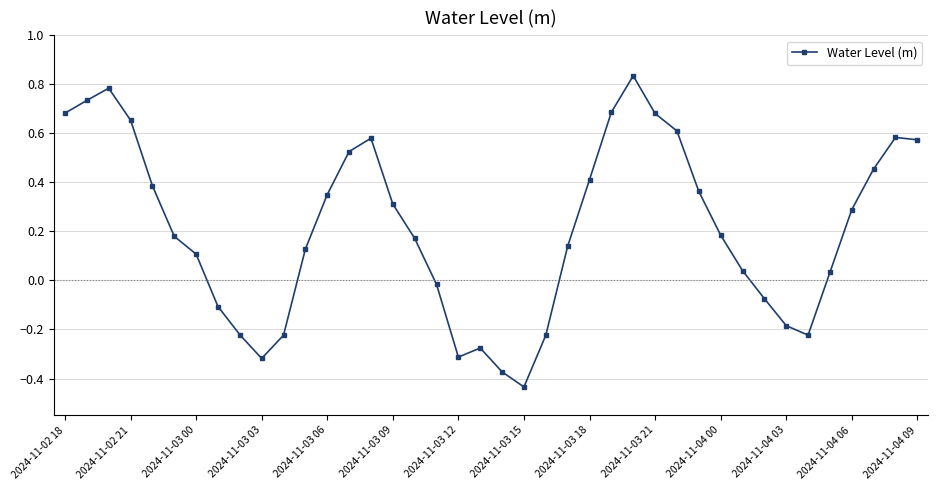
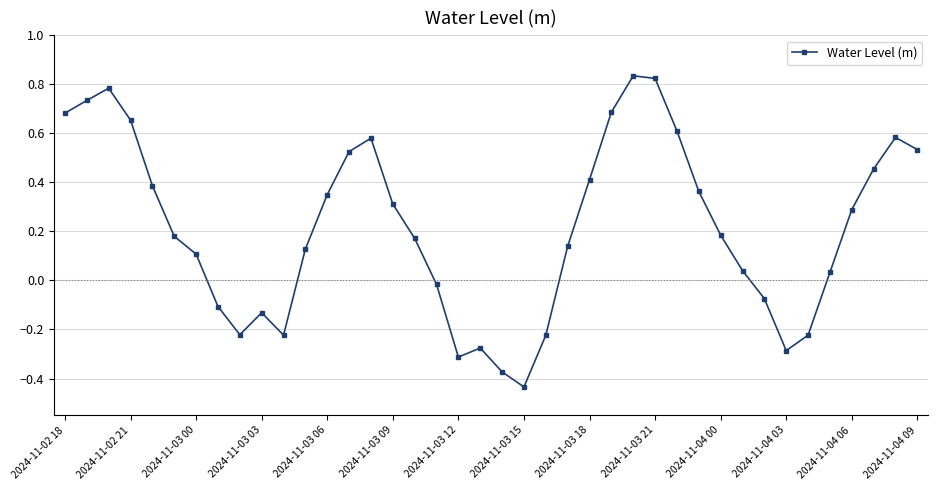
2024-11-03 03: -0.32 -> -0.13
2024-11-03 21: 0.68 -> 0.82
2024-11-04 03: -0.18 -> -0.29
2024-11-04 09: 0.57 -> 0.53
